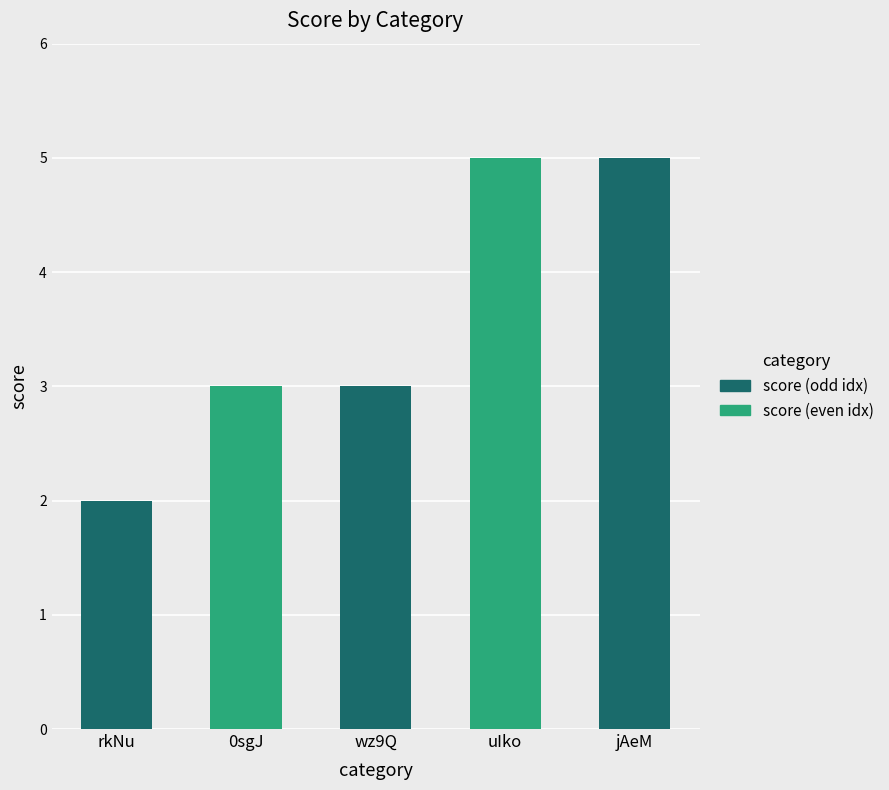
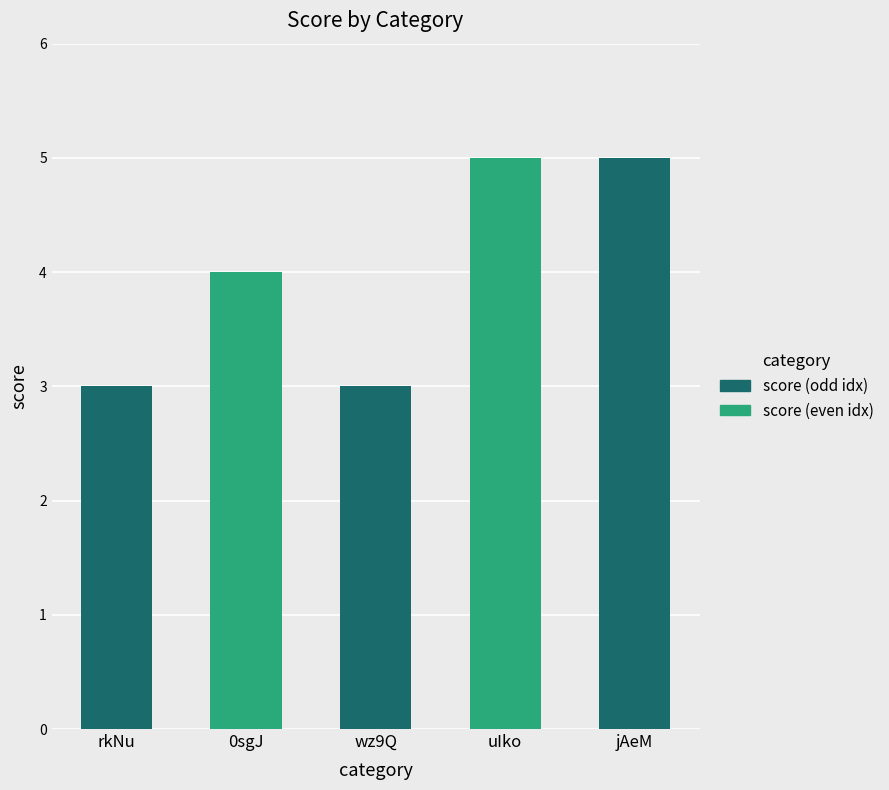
rkNu: 2 -> 3
0sgJ: 3 -> 4
